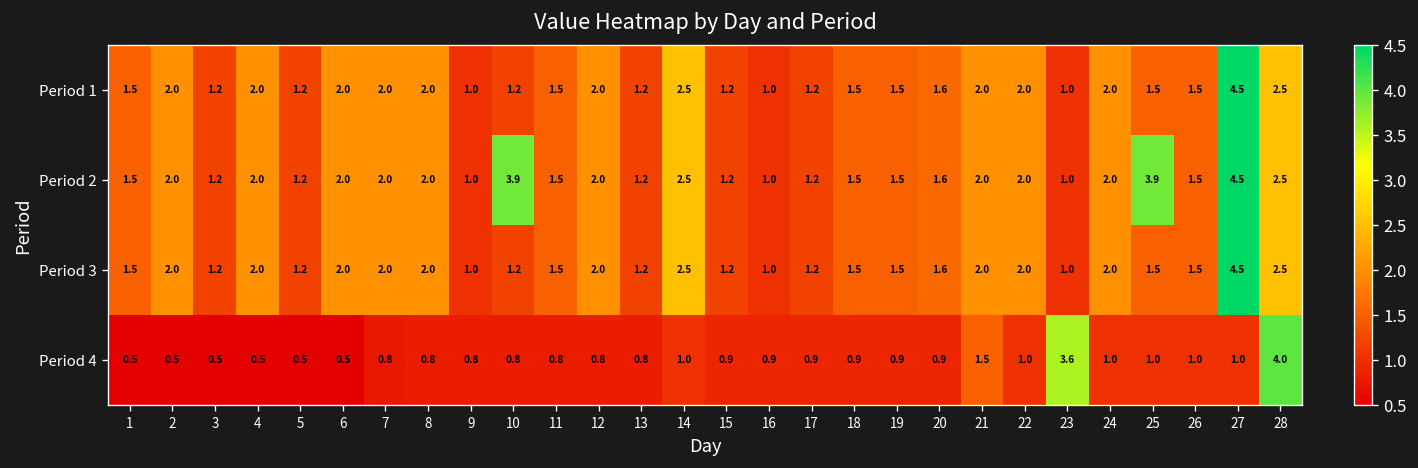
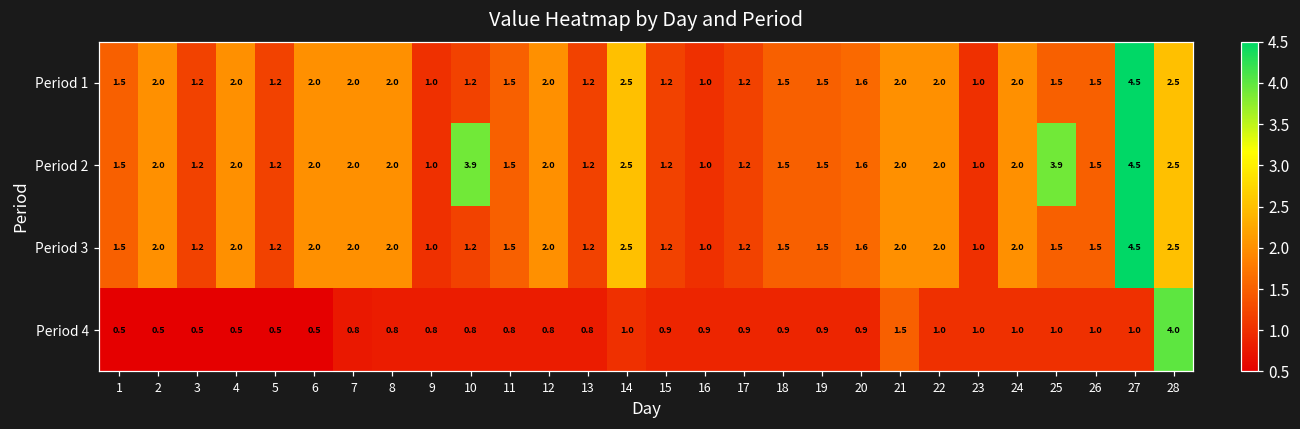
Period 4, 23: 3.6 -> 1.0
